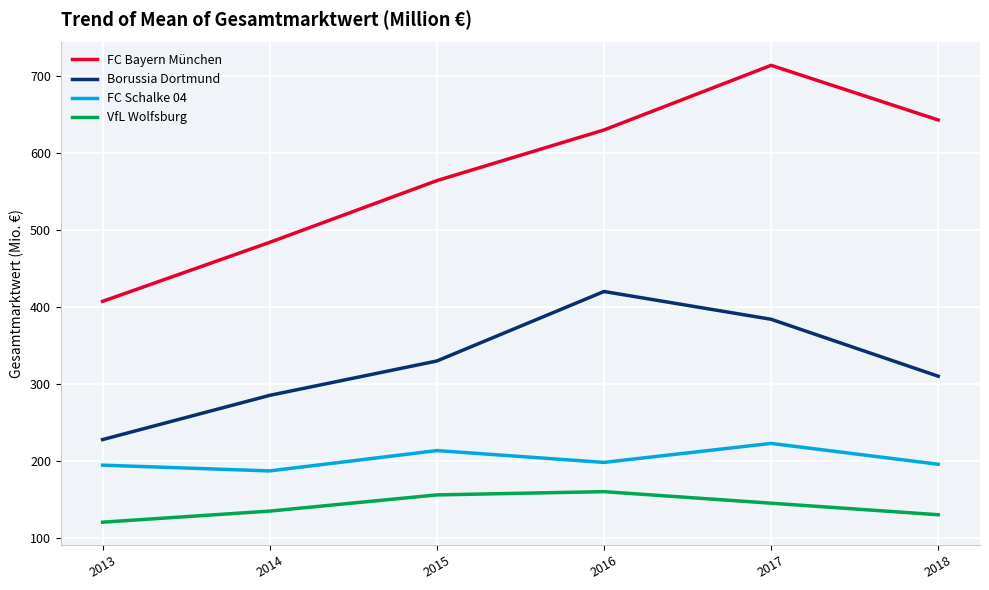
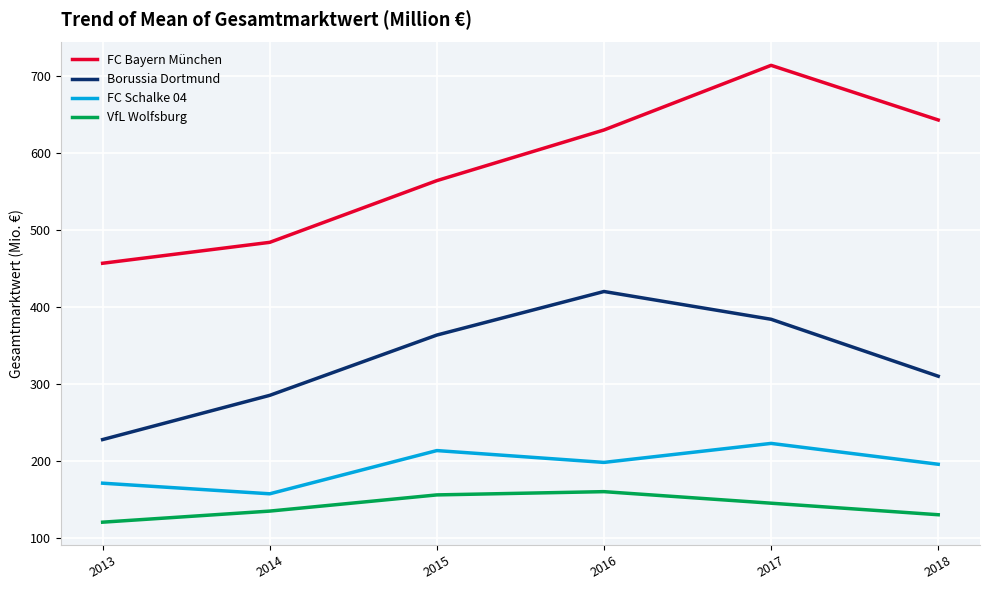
FC Bayern München, 2013: 410 -> 460
FC Schalke 04, 2013: 190 -> 170
FC Schalke 04, 2014: 190 -> 160
Borussia Dortmund, 2015: 330 -> 360
